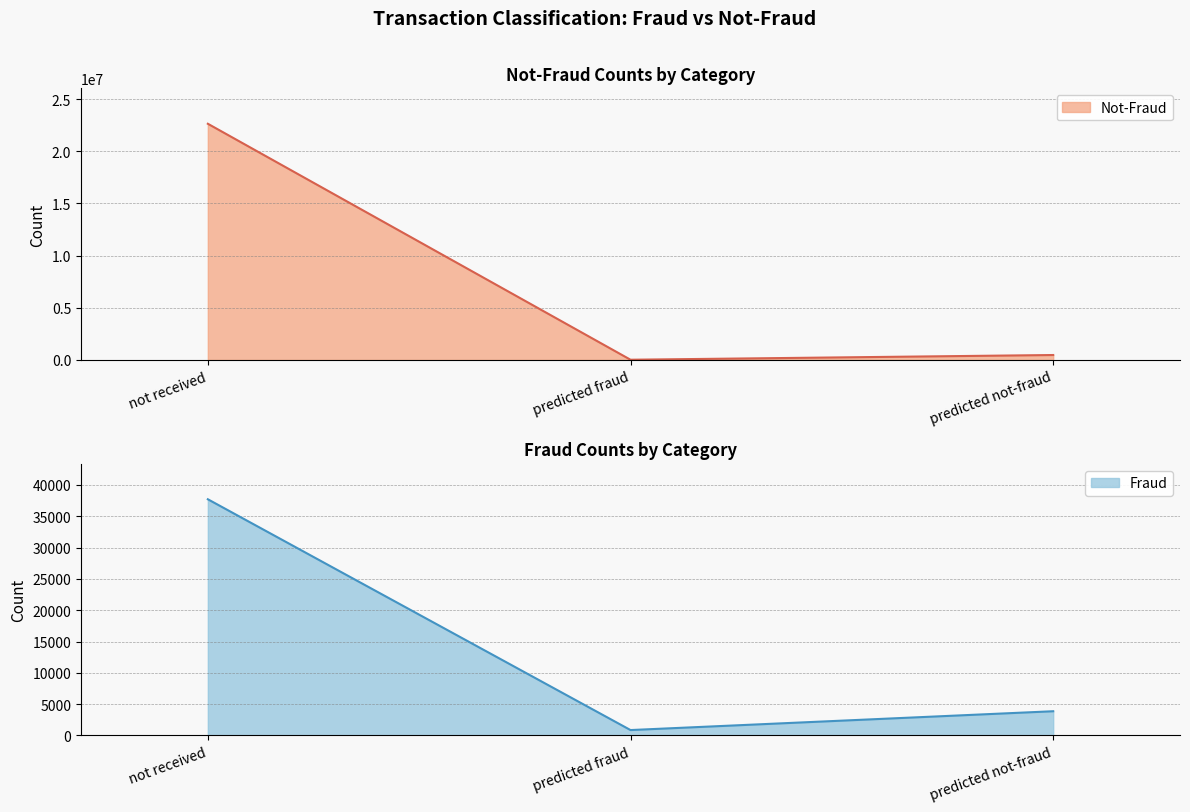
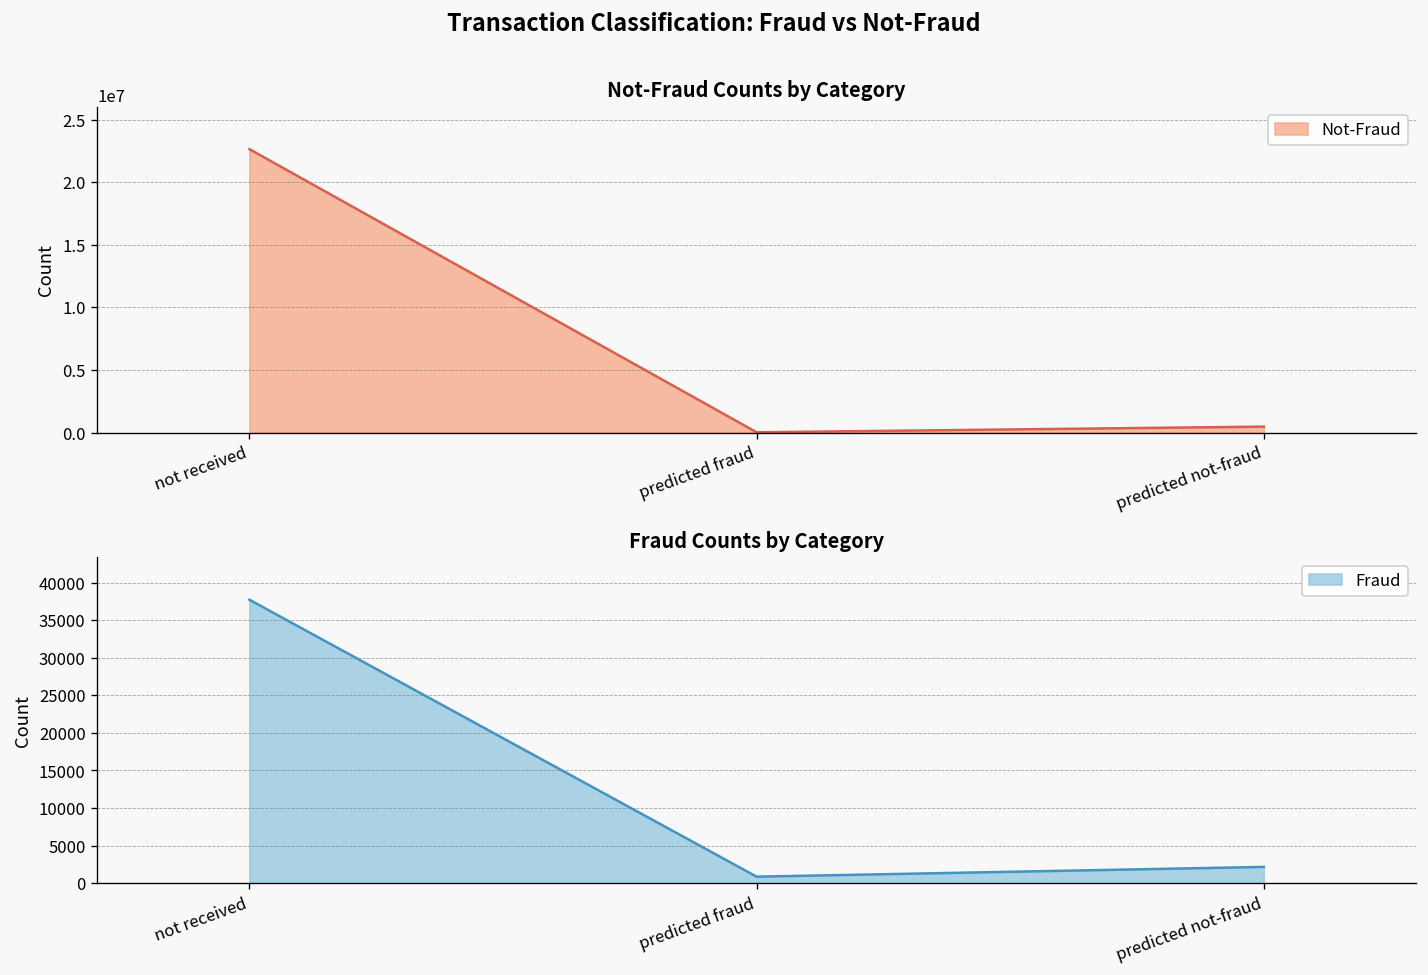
Fraud Counts by Category, predicted not-fraud: 4000 -> 2000
